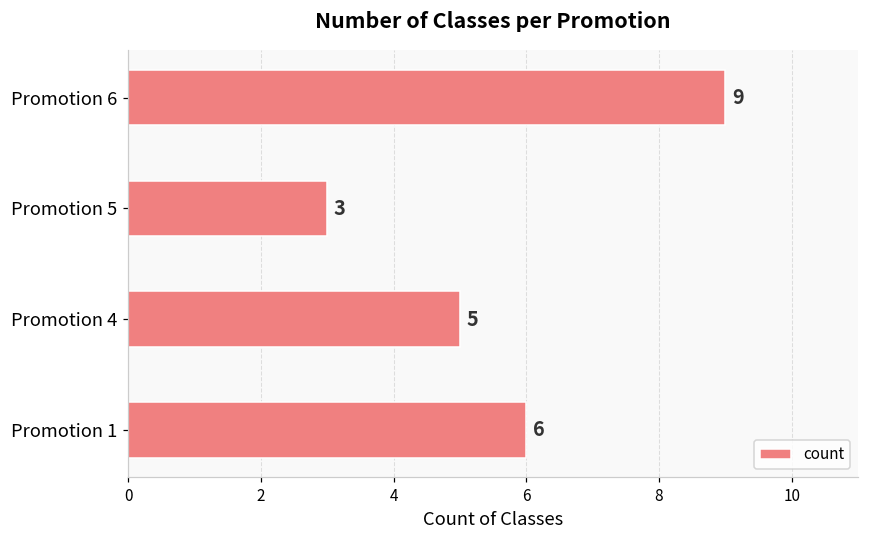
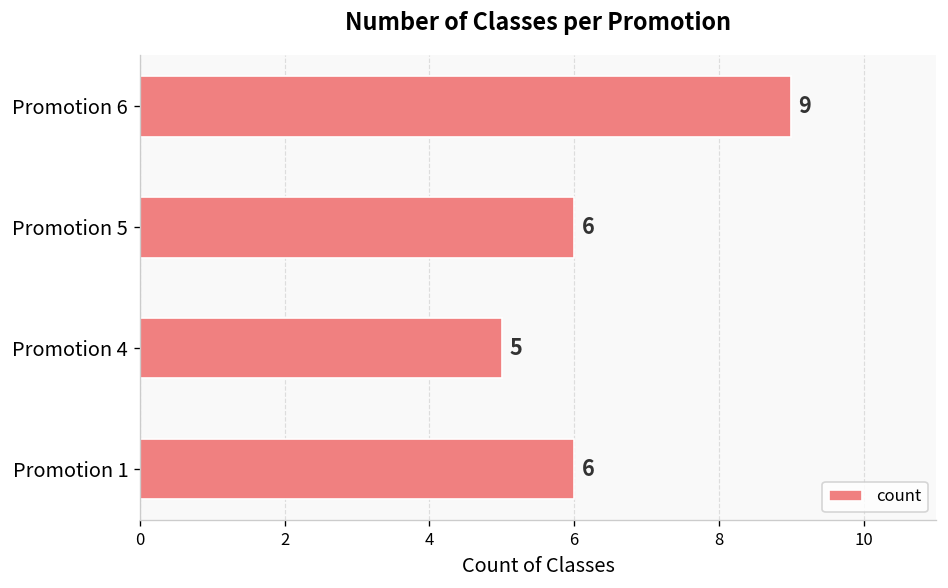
Promotion 5: 3 -> 6
